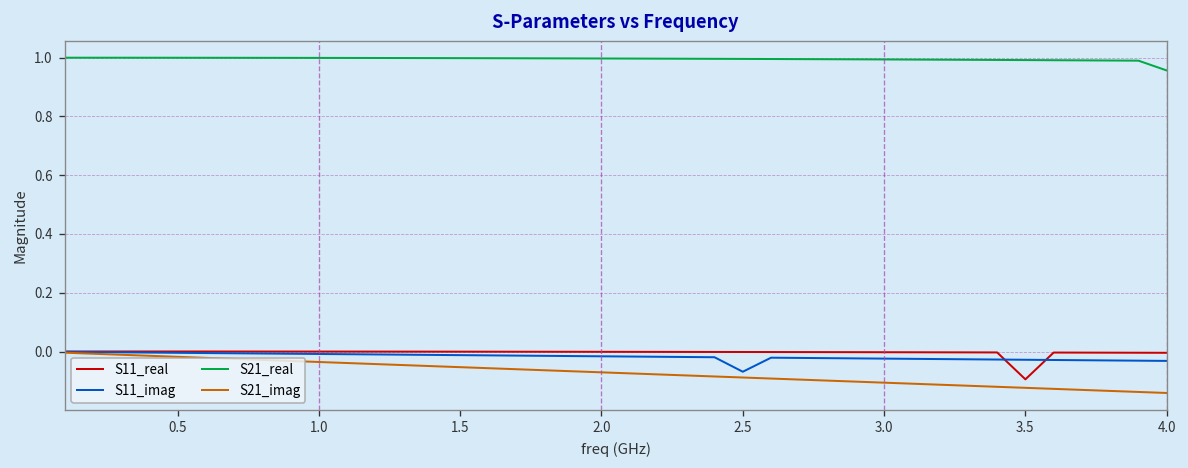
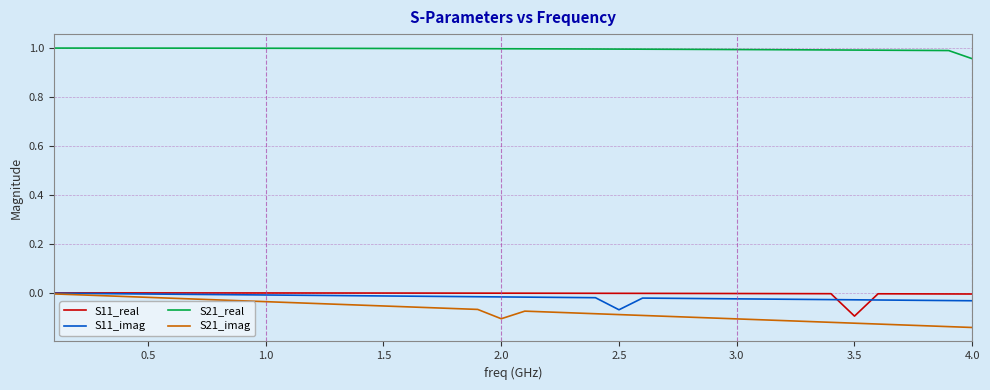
S21_imag, 2.0: -0.07 -> -0.10
